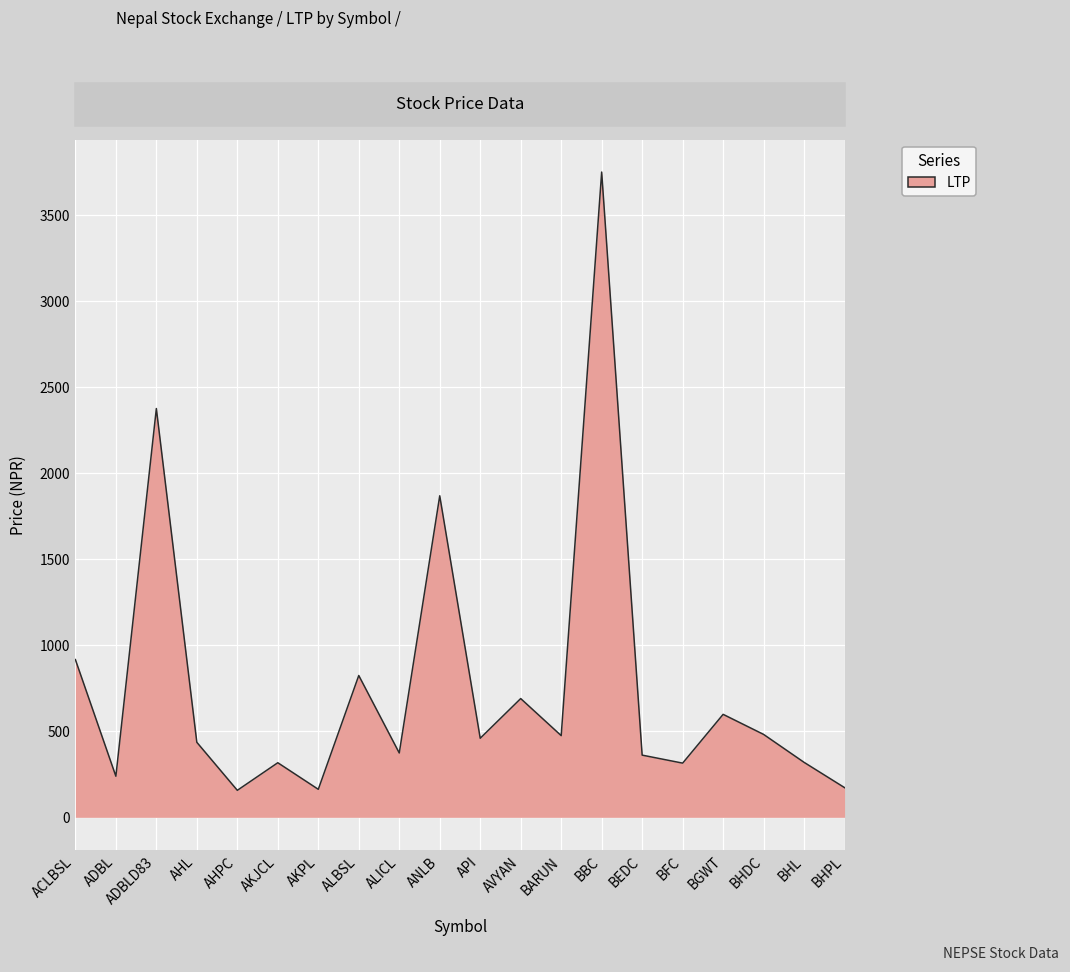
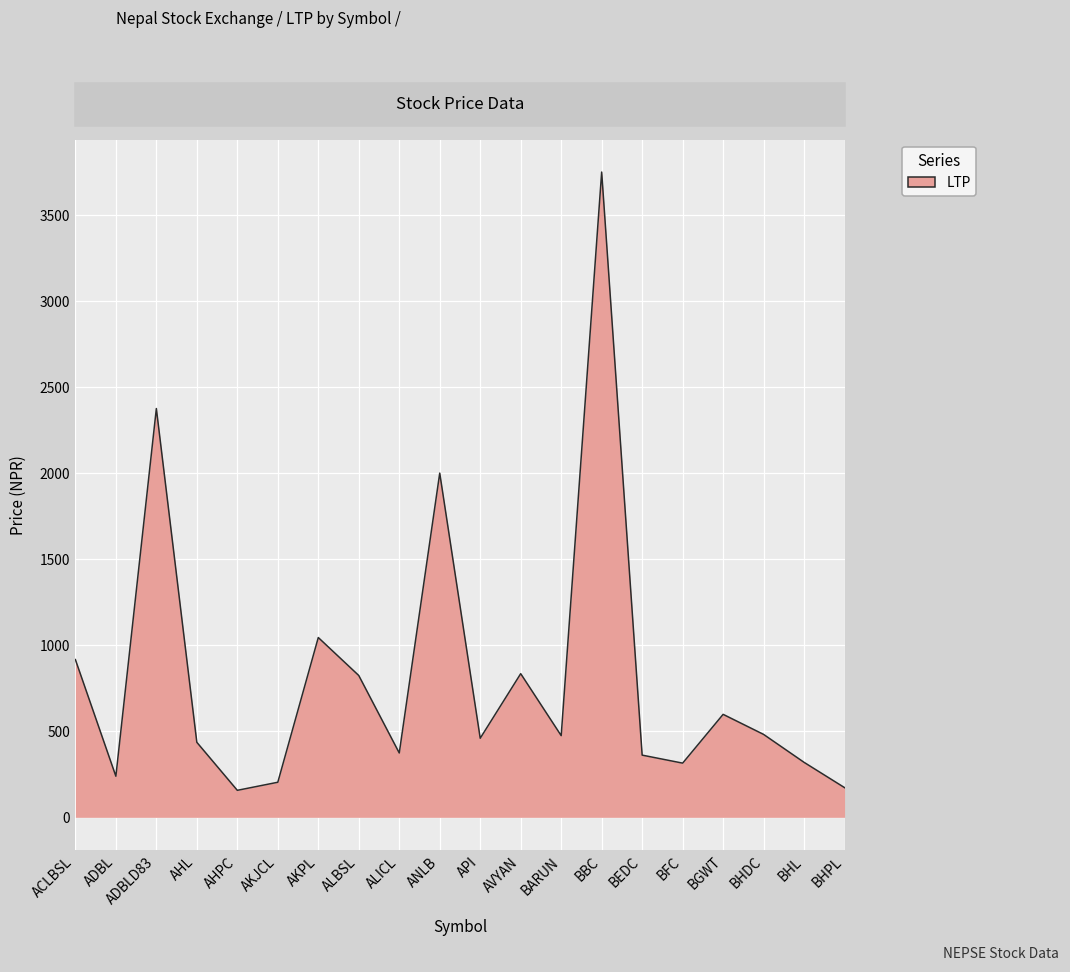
AKJCL: 320 -> 200
AKPL: 160 -> 1040
ANLB: 1870 -> 2000
AVYAN: 690 -> 830
